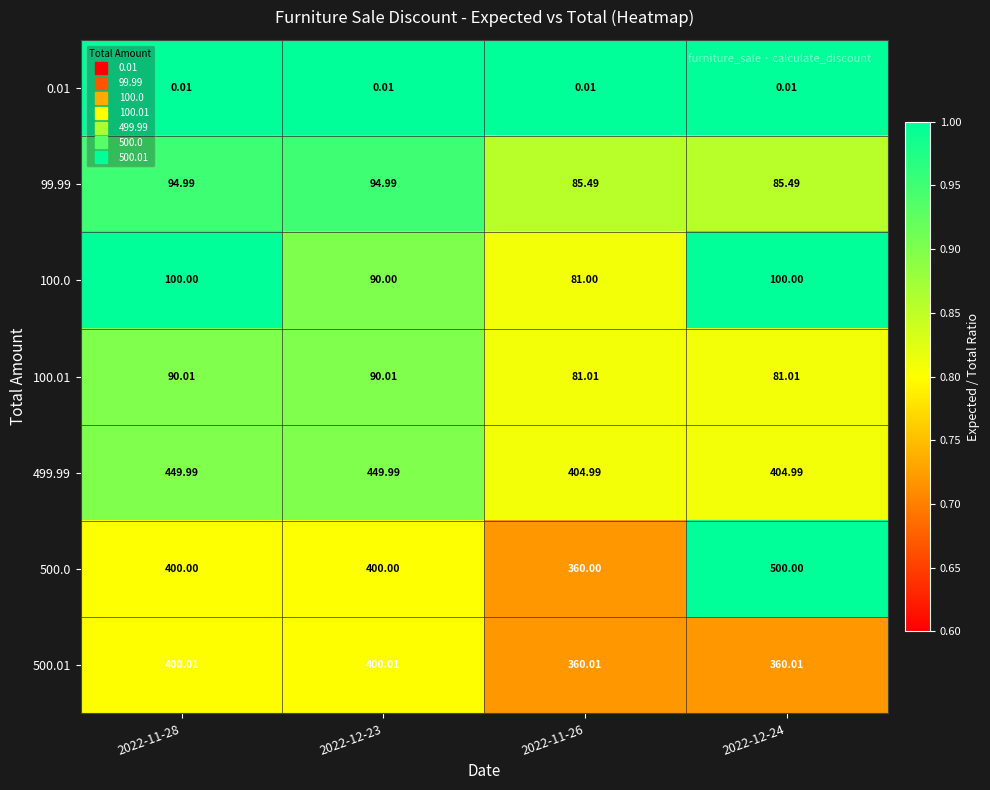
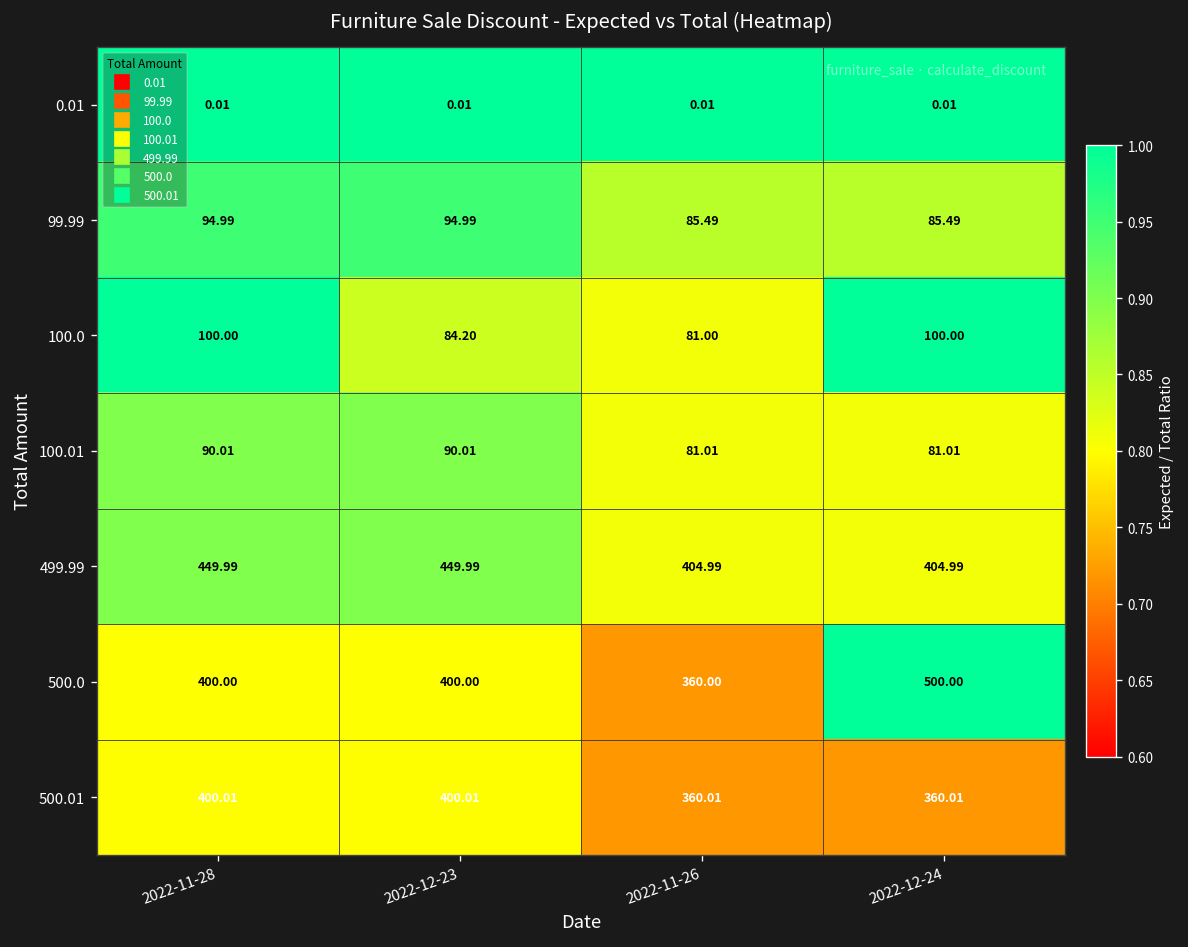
100.0, 2022-12-23: 90.00 -> 84.20
